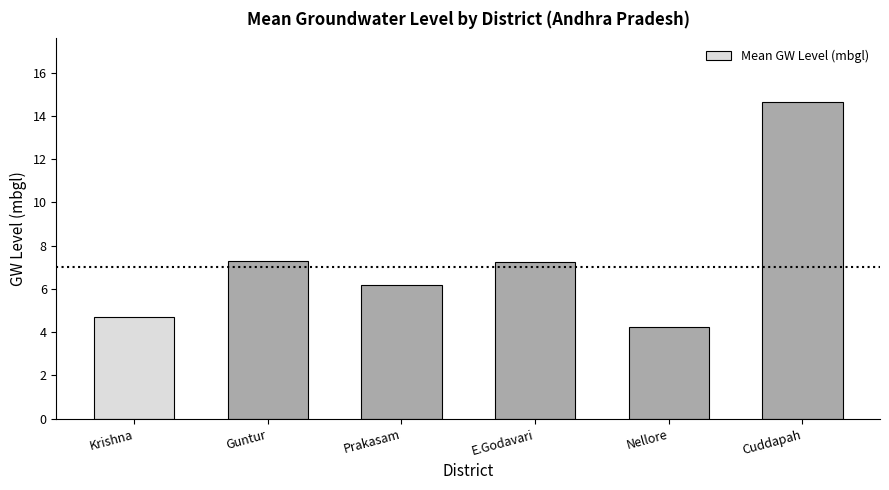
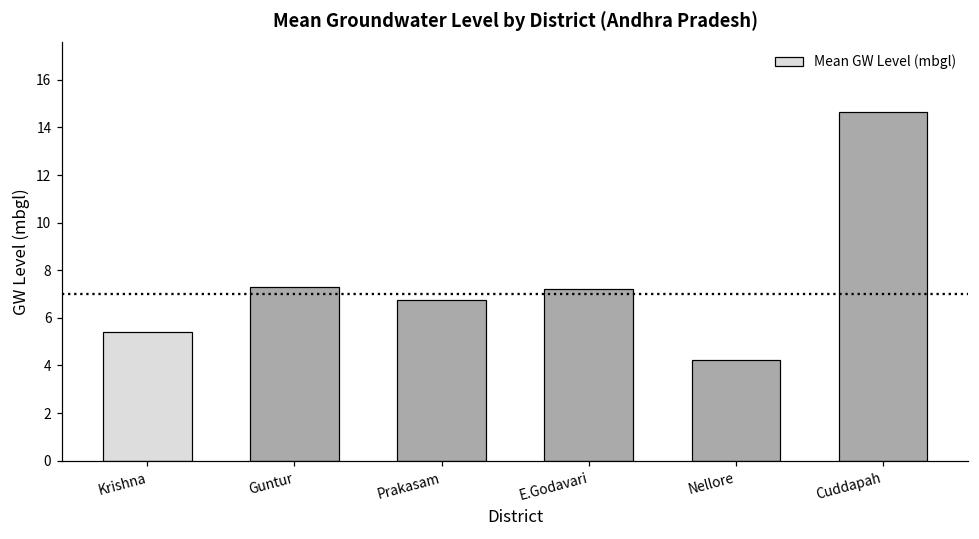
Krishna: 4.7 -> 5.4
Prakasam: 6.2 -> 6.7
